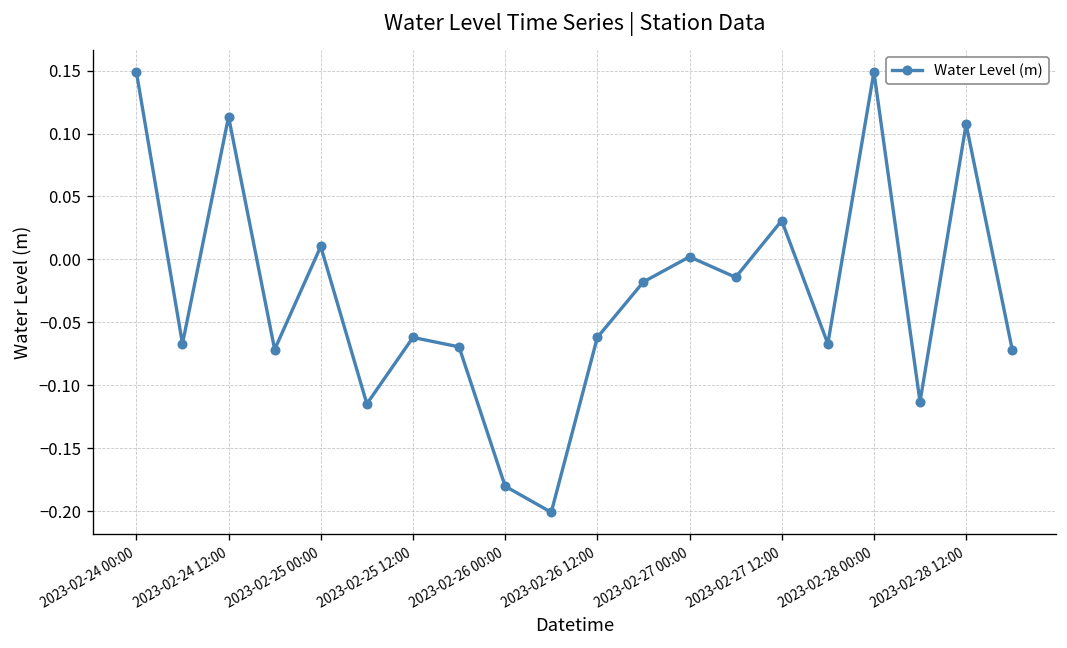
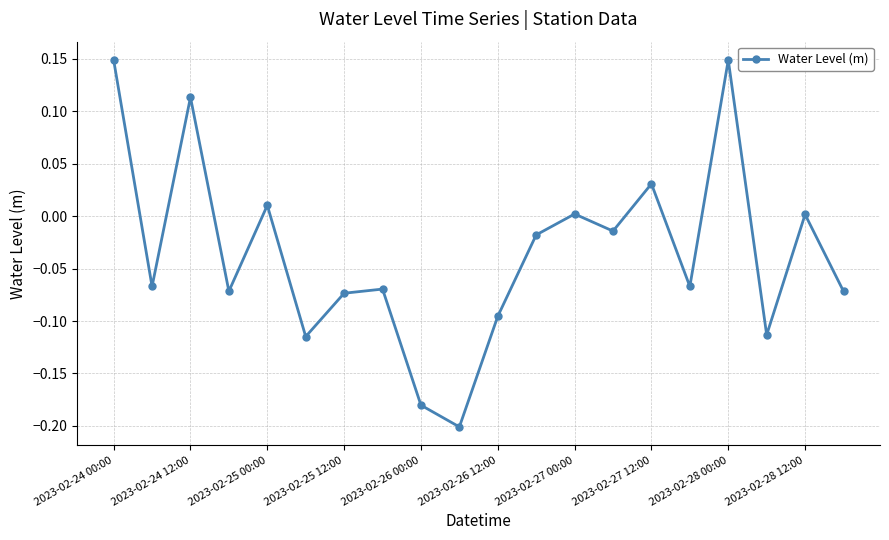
2023-02-25 12:00: -0.062 -> -0.074
2023-02-26 12:00: -0.062 -> -0.096
2023-02-28 12:00: 0.107 -> 0.002
